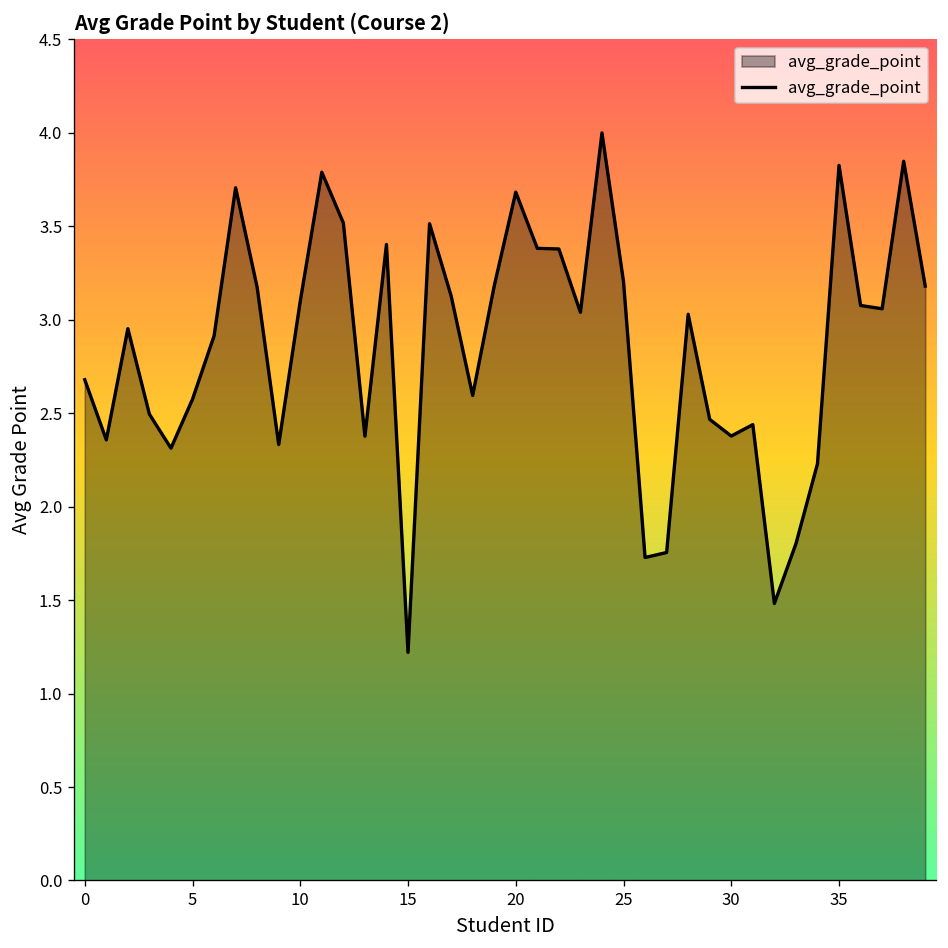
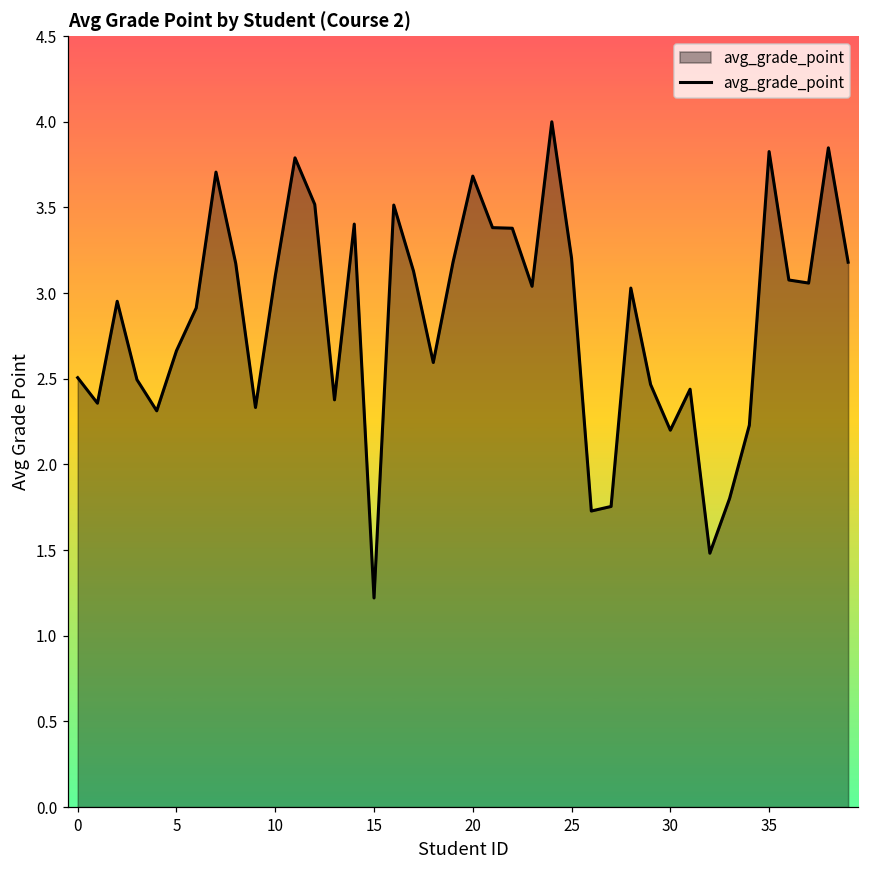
0: 2.68 -> 2.51
5: 2.57 -> 2.66
30: 2.38 -> 2.20
